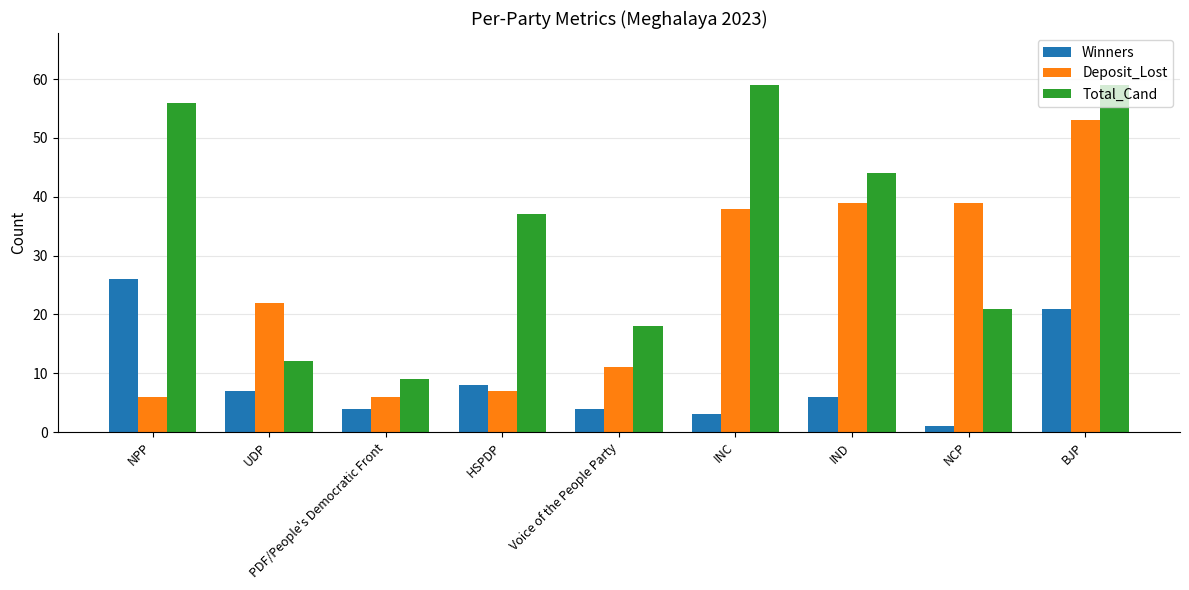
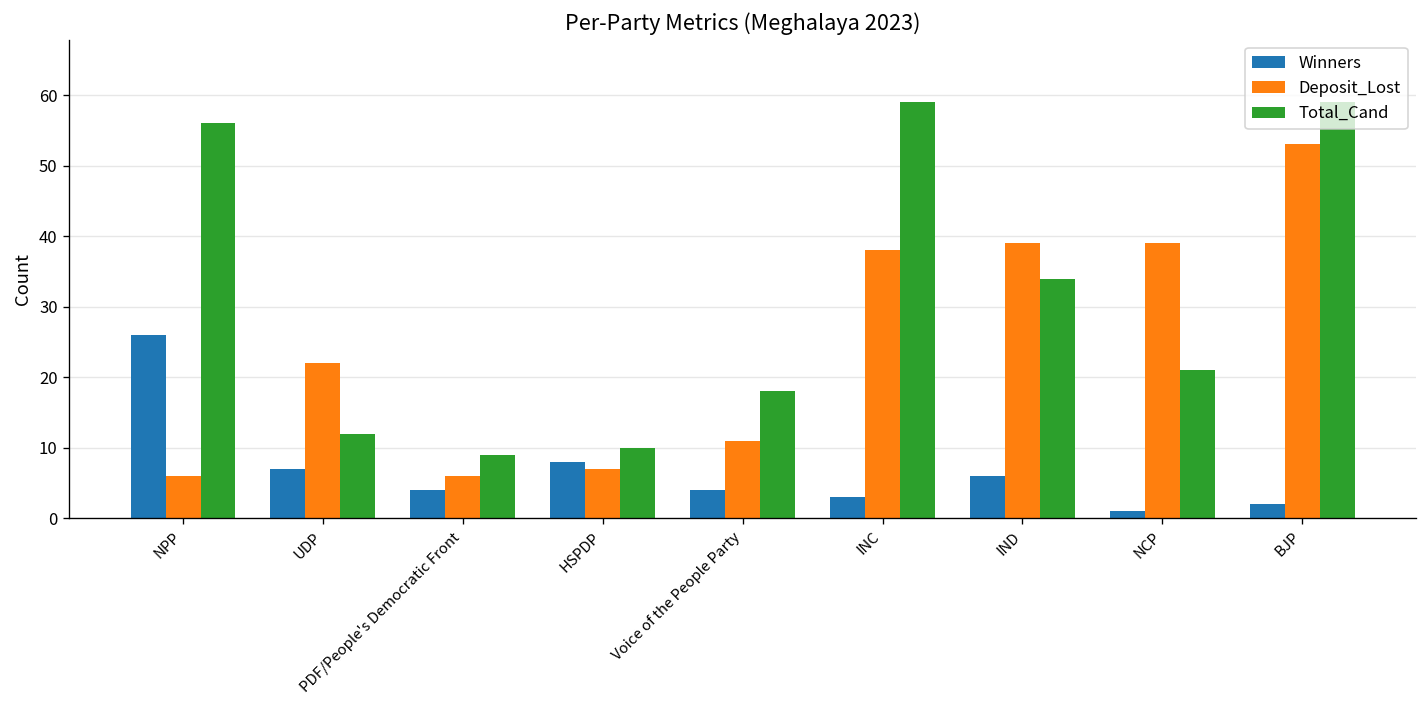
Total_Cand, HSPDP: 37 -> 10
Total_Cand, IND: 44 -> 34
Winners, BJP: 21 -> 2
